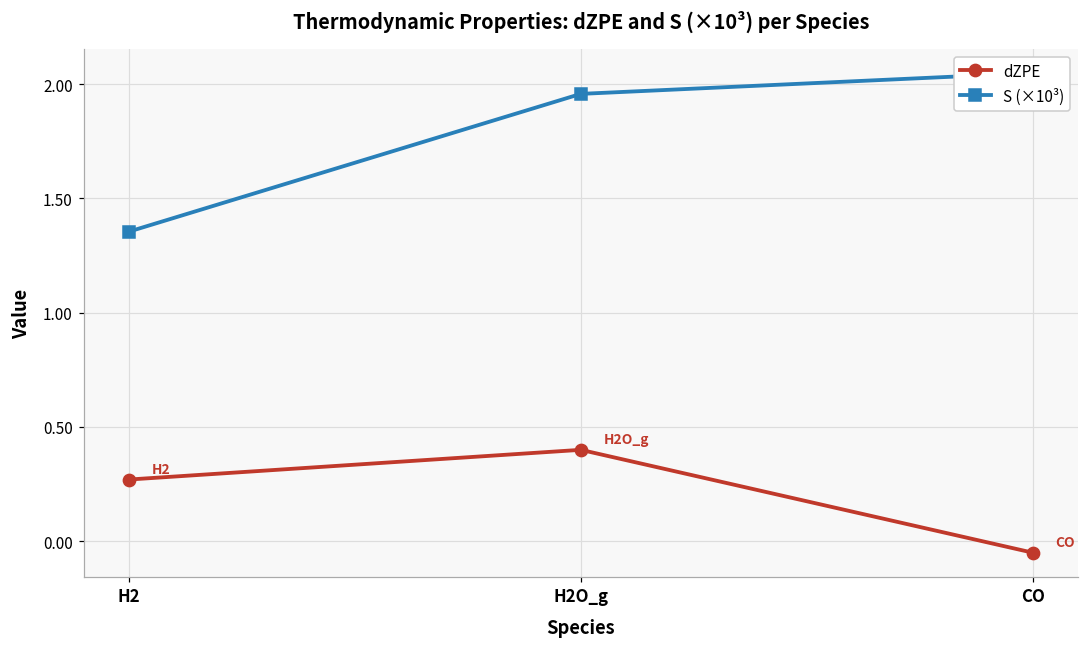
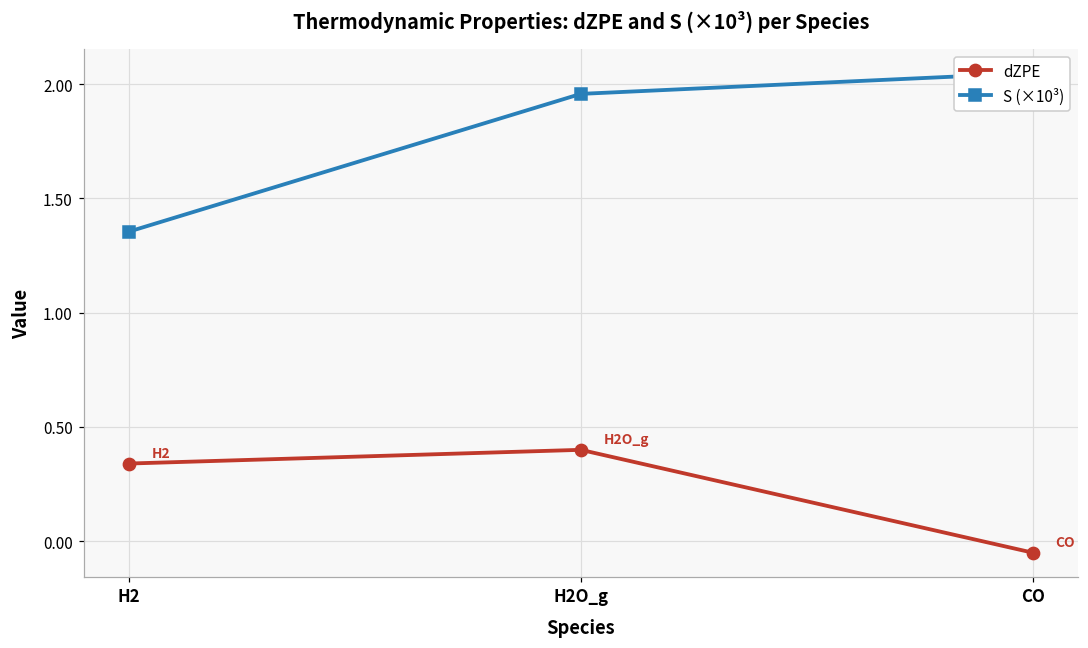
dZPE, H2: 0.27 -> 0.34
